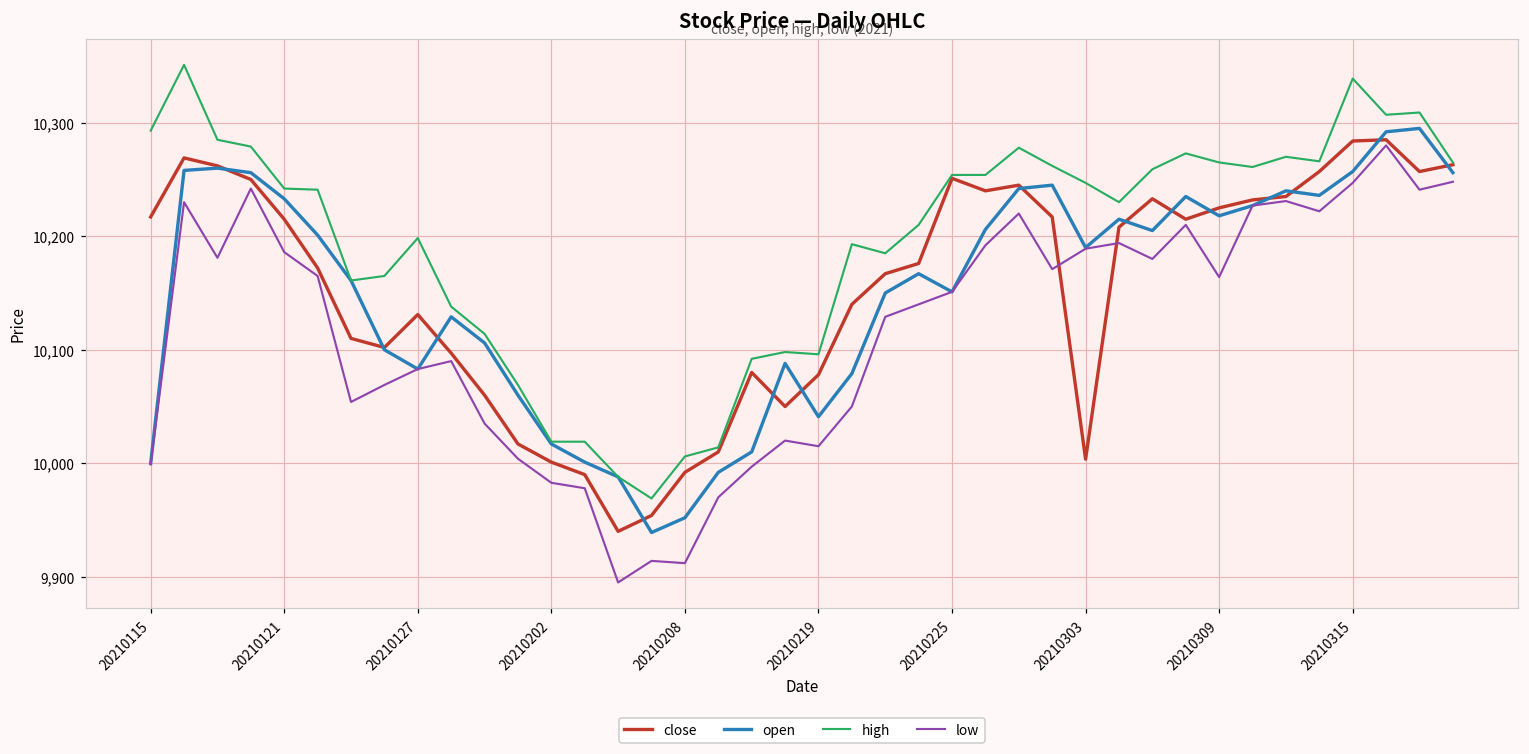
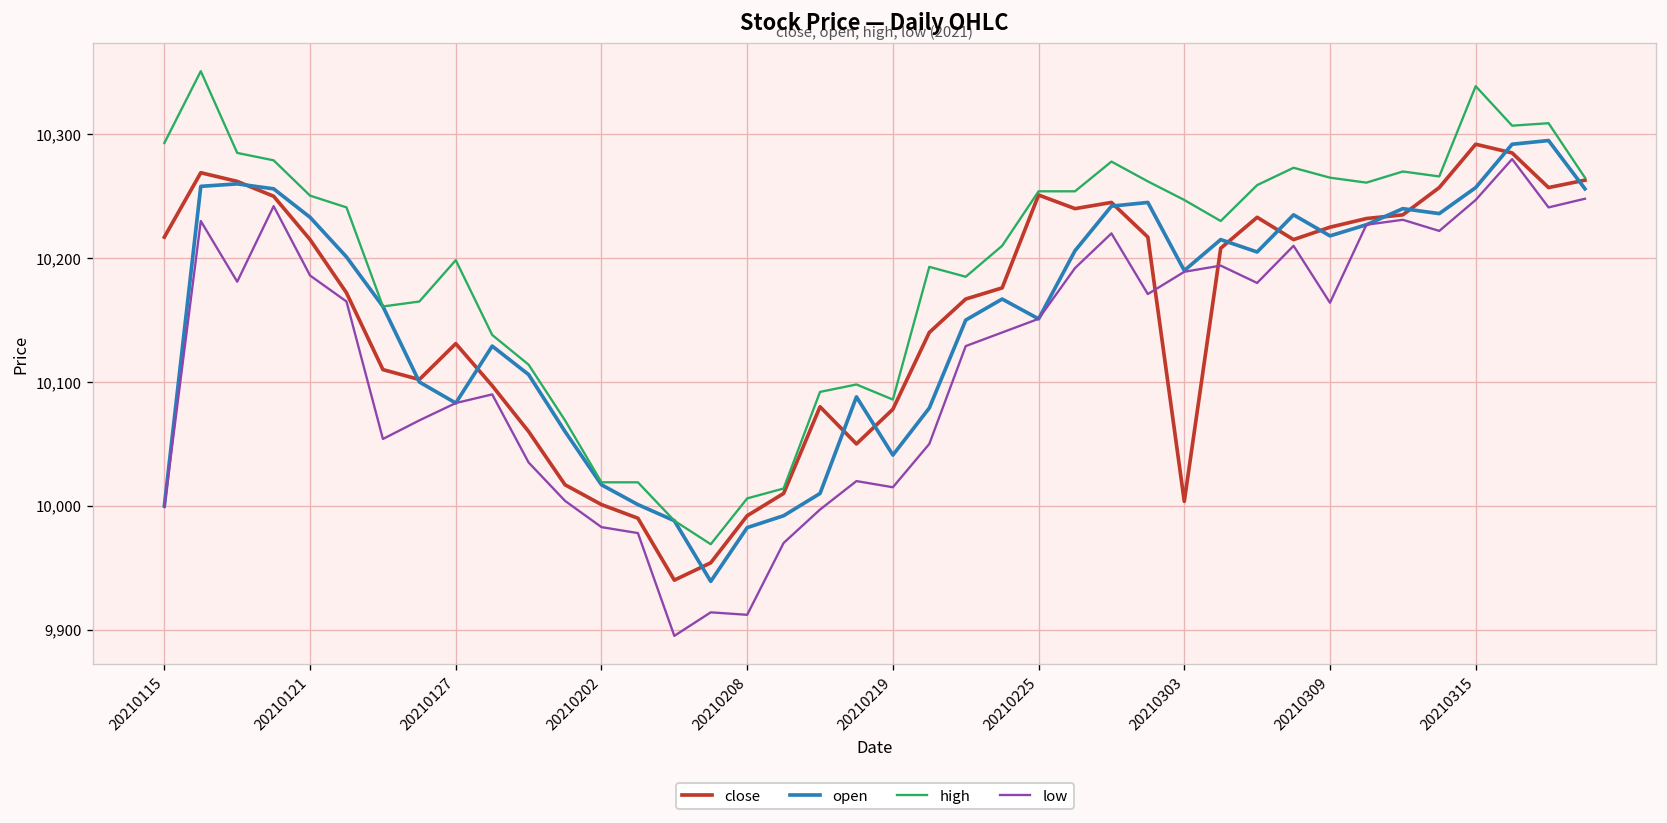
high, 20210121: 10,242 -> 10,251
open, 20210208: 9,952 -> 9,982
high, 20210219: 10,096 -> 10,086
close, 20210315: 10,284 -> 10,292
